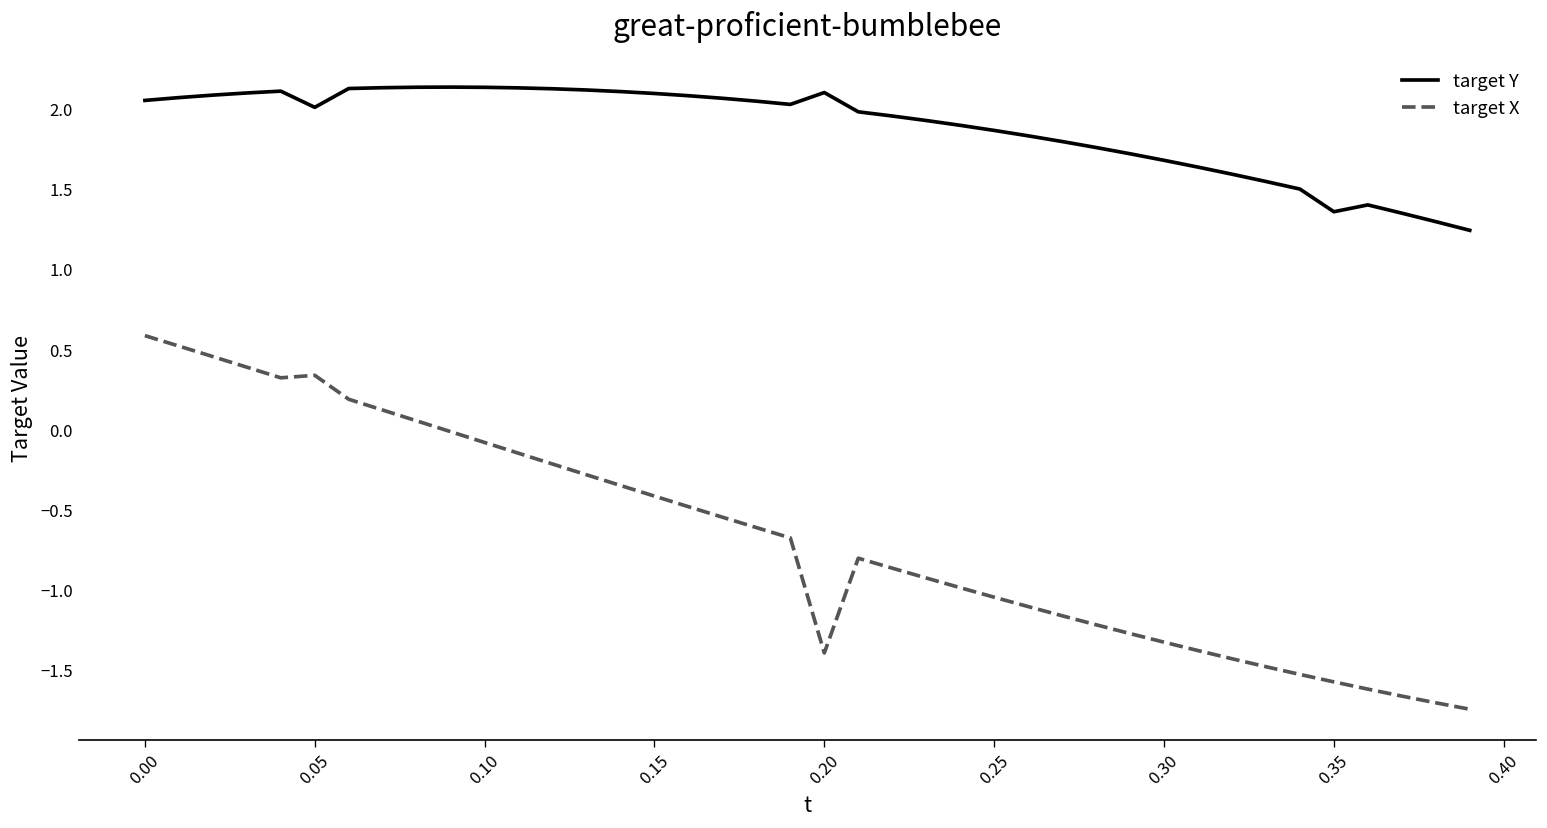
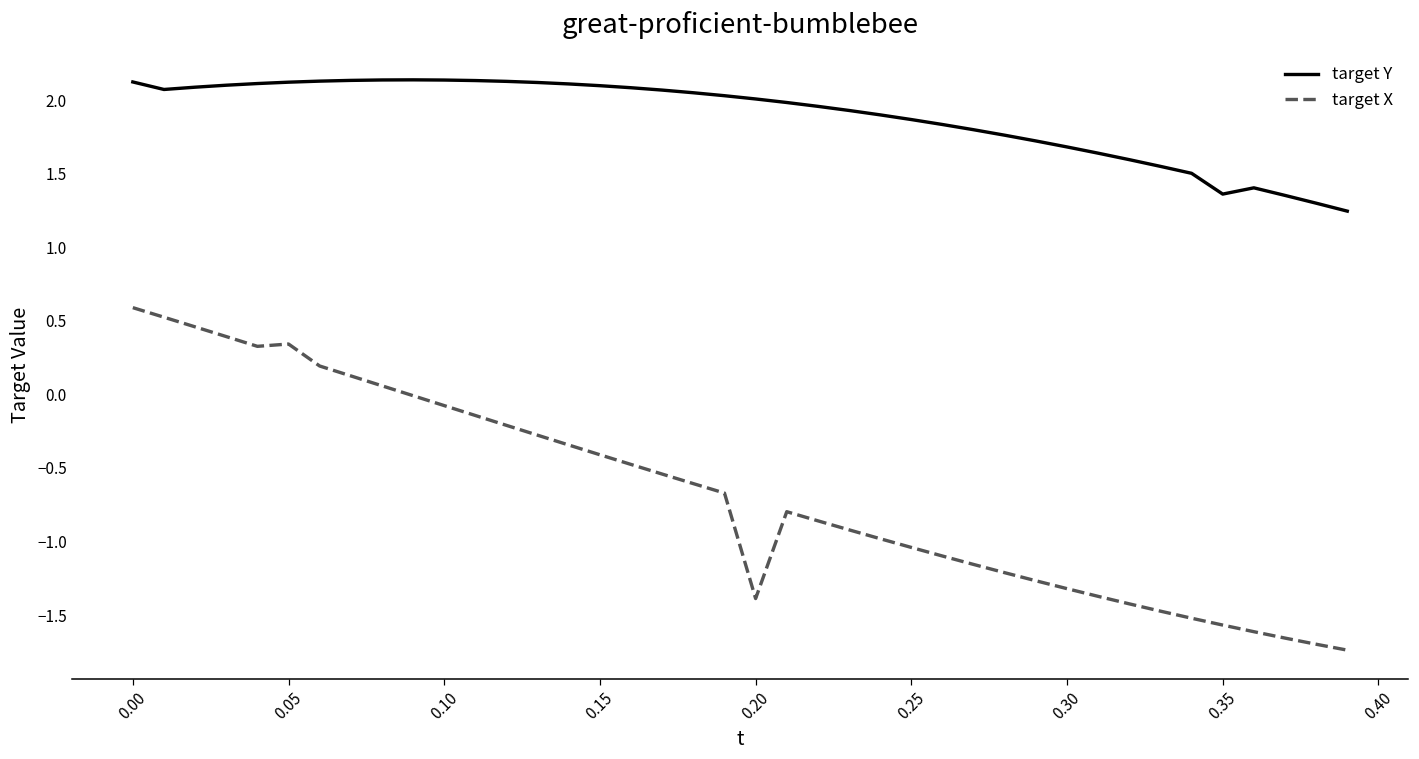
target Y, 0.00: 2.06 -> 2.13
target Y, 0.05: 2.01 -> 2.12
target Y, 0.20: 2.11 -> 2.01
